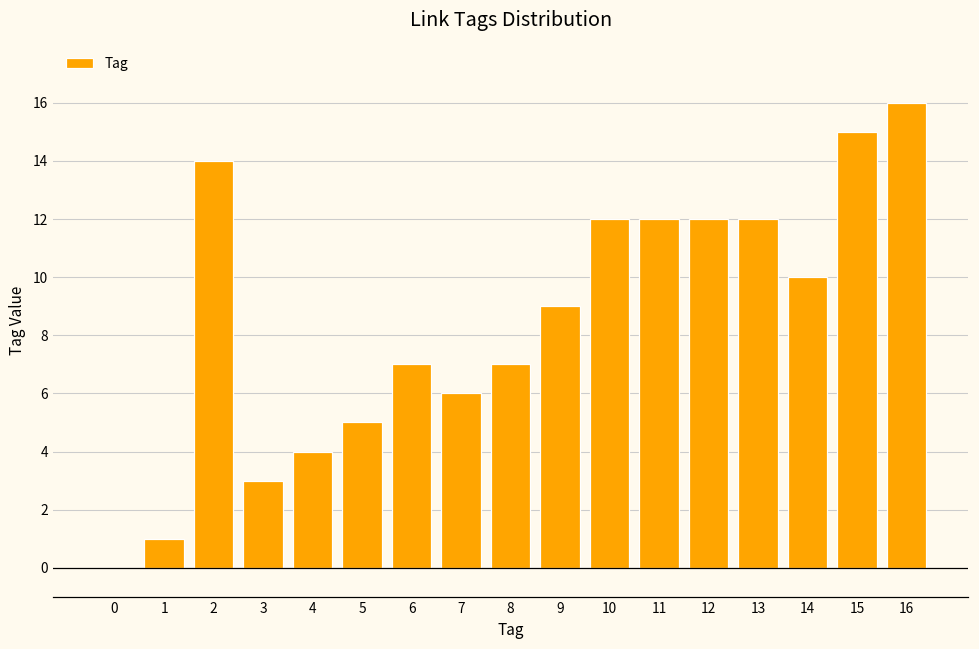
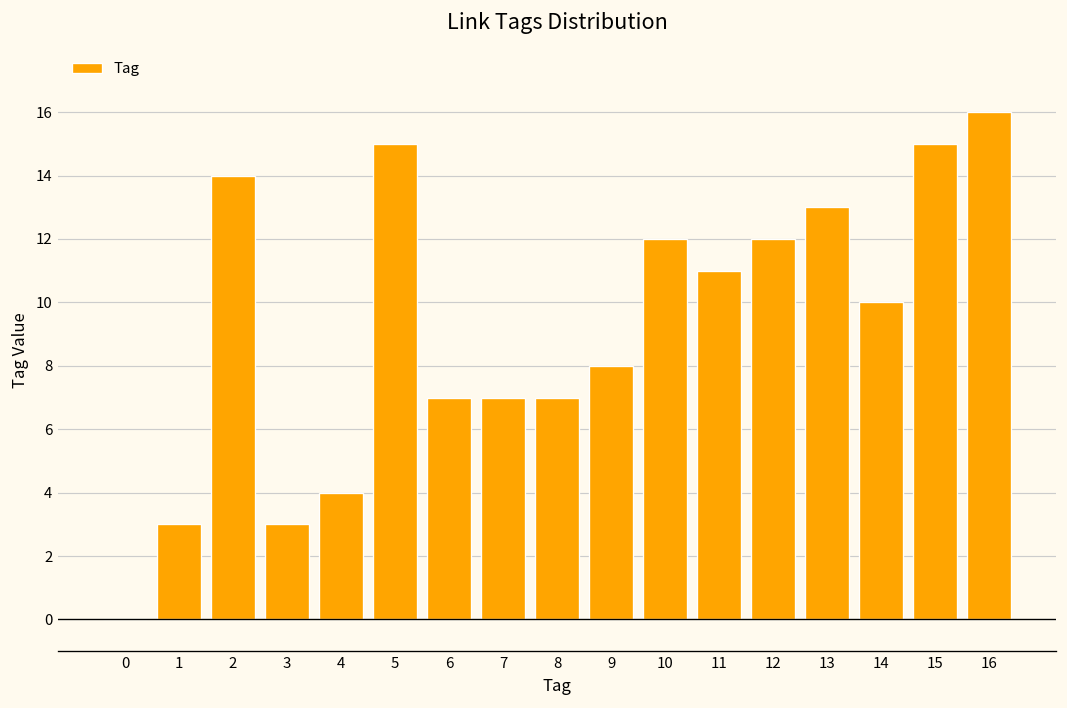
1: 1 -> 3
5: 5 -> 15
7: 6 -> 7
9: 9 -> 8
11: 12 -> 11
13: 12 -> 13
